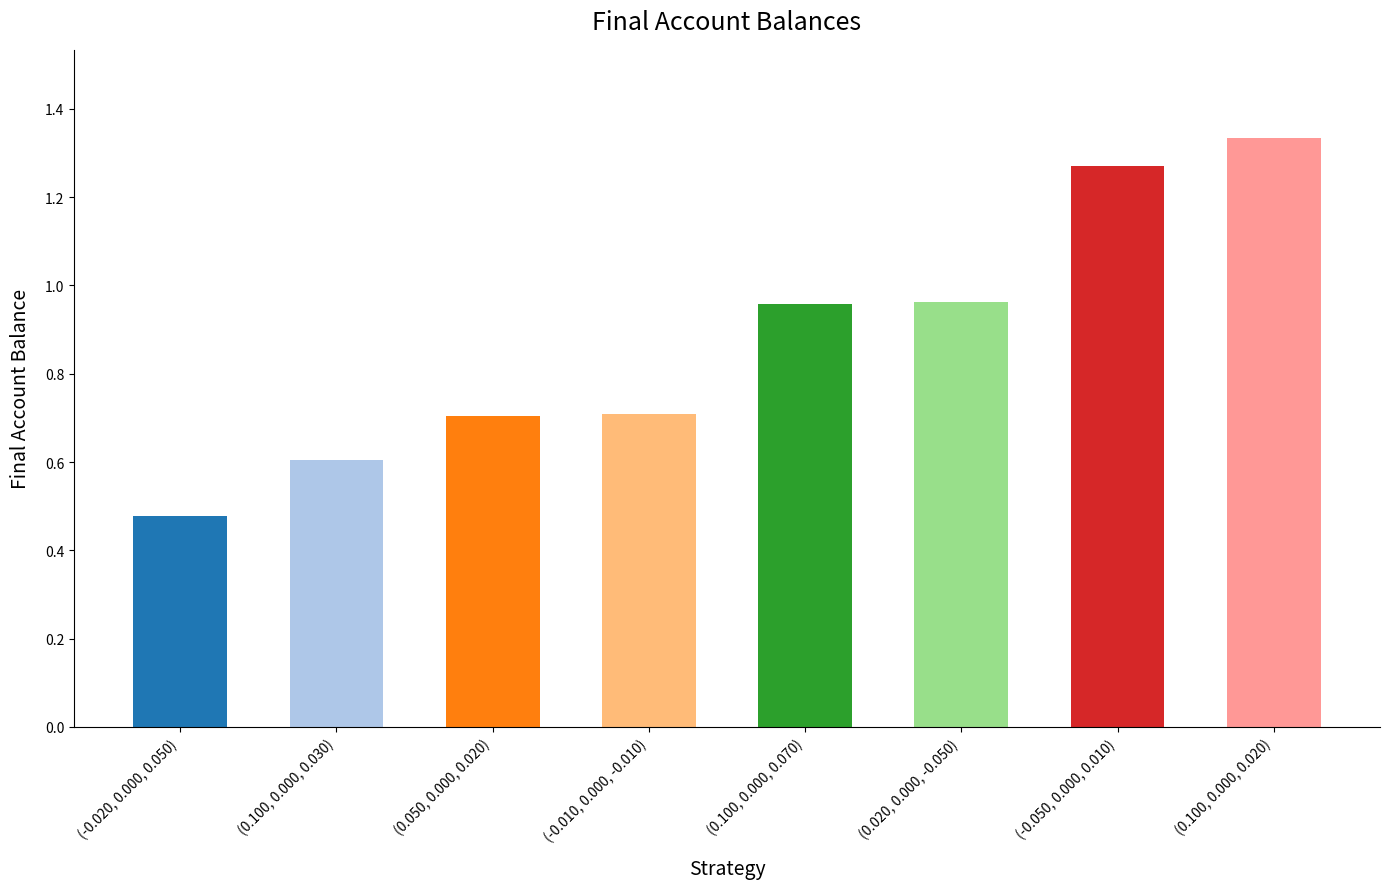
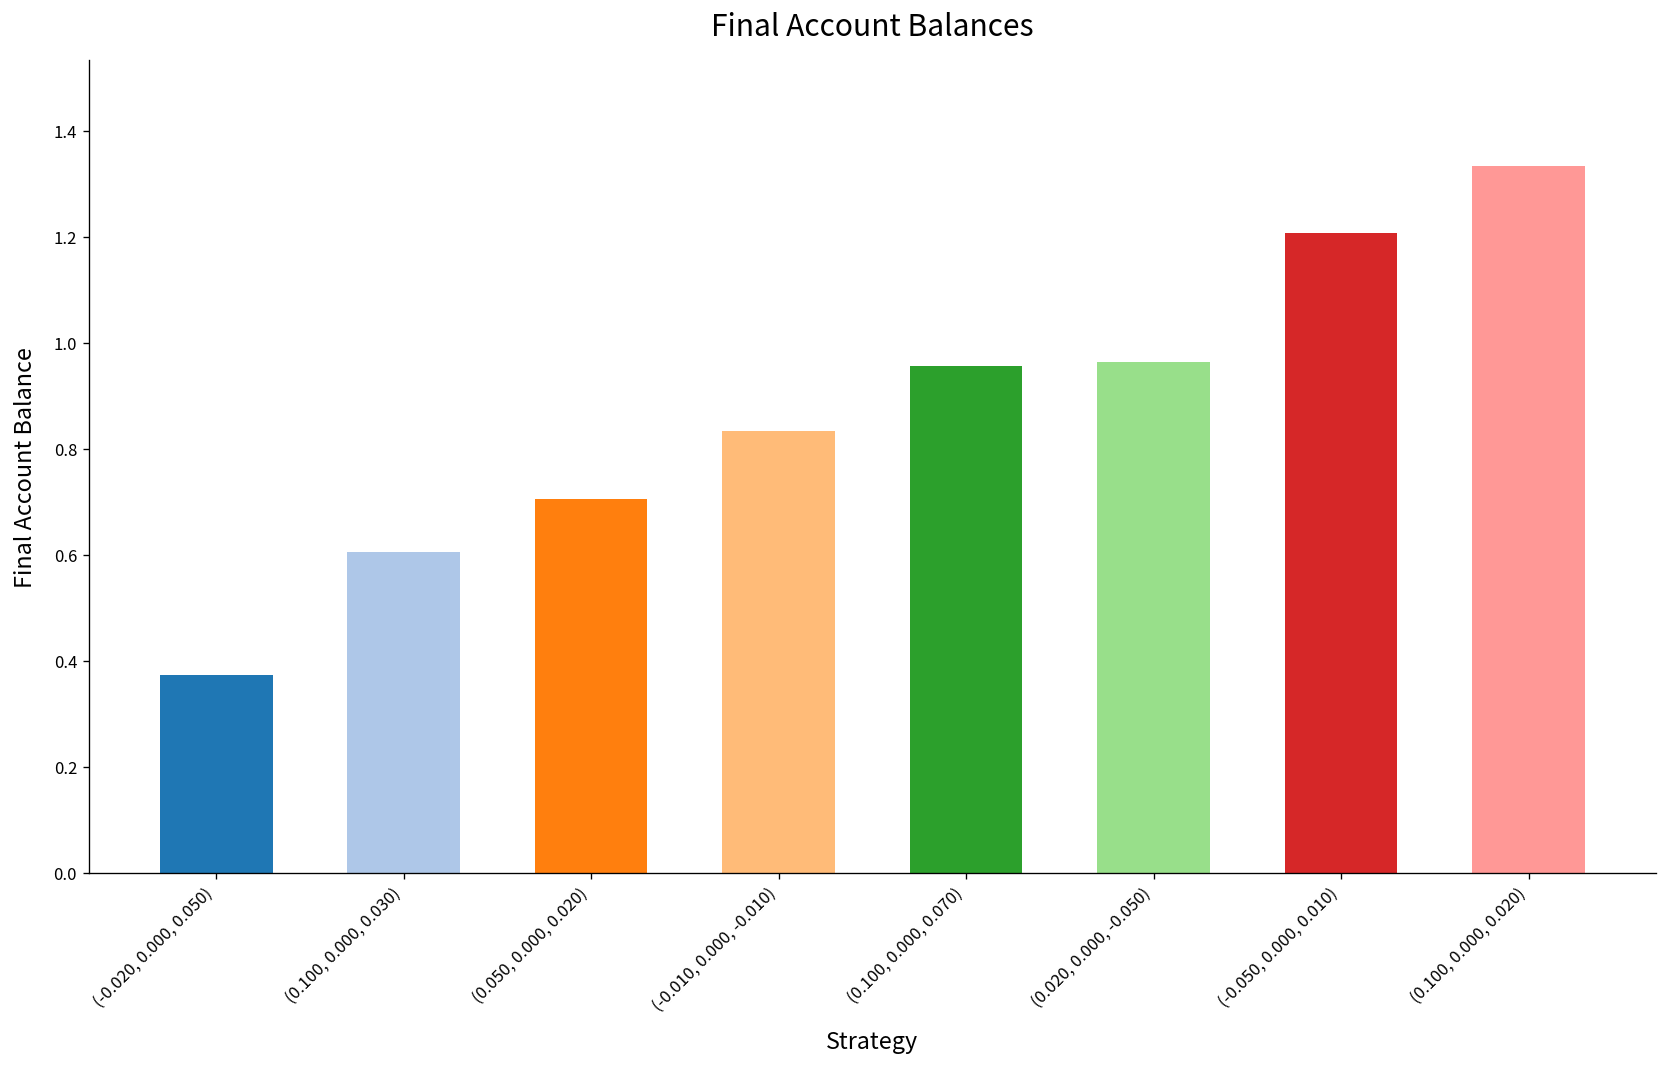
(-0.020, 0.000, 0.050): 0.48 -> 0.37
(-0.010, 0.000, -0.010): 0.71 -> 0.83
(-0.050, 0.000, 0.010): 1.27 -> 1.21
